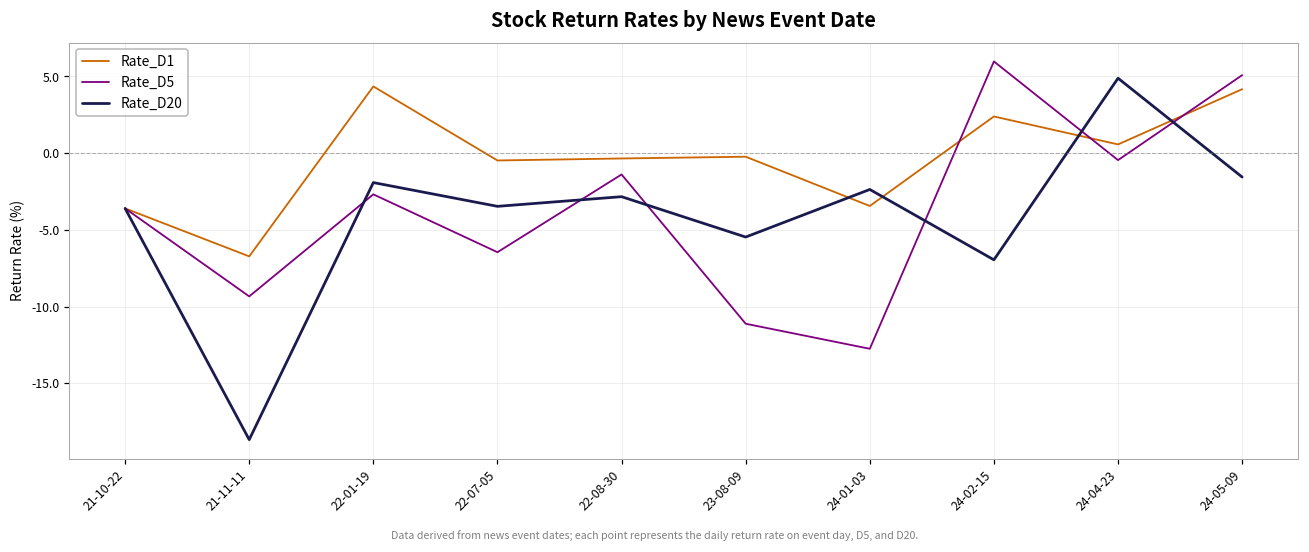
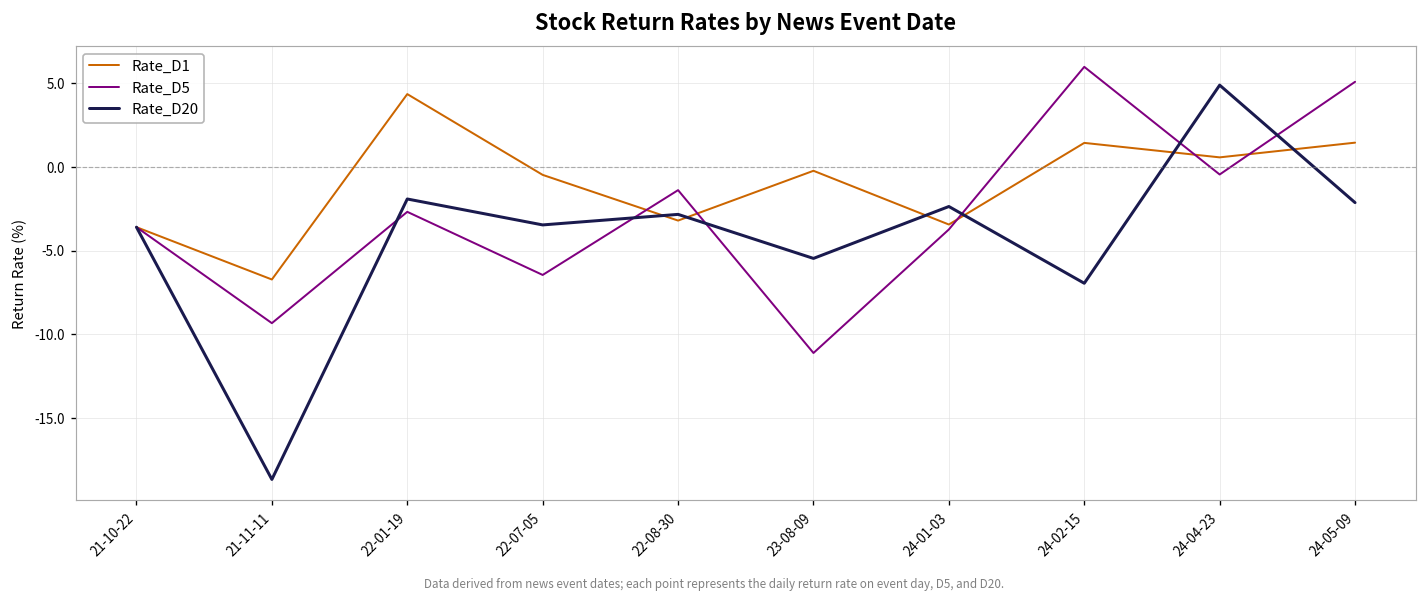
Rate_D1, 22-08-30: -0.3 -> -3.2
Rate_D5, 24-01-03: -12.8 -> -3.7
Rate_D1, 24-02-15: 2.4 -> 1.4
Rate_D1, 24-05-09: 4.2 -> 1.4
Rate_D20, 24-05-09: -1.6 -> -2.1
